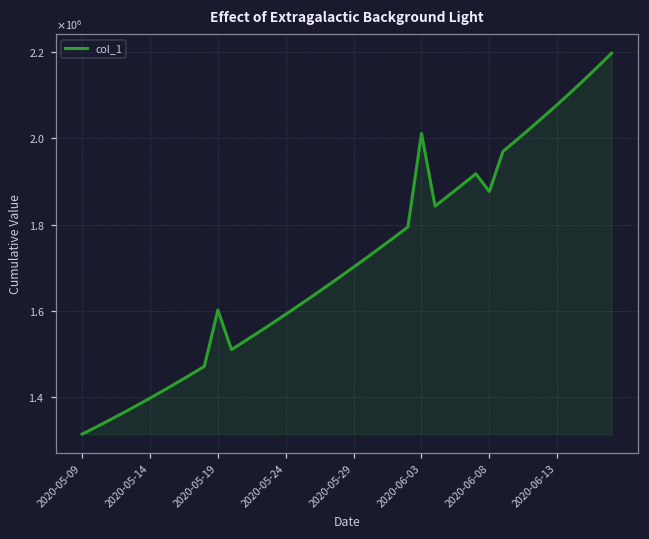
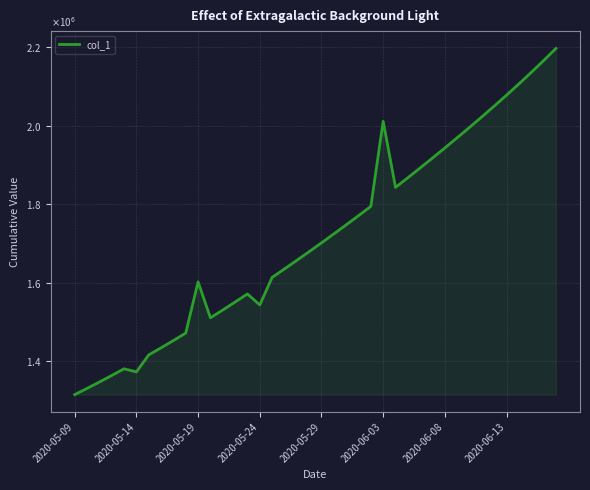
2020-05-14: 1400000 -> 1370000
2020-05-24: 1590000 -> 1540000
2020-06-08: 1880000 -> 1940000
